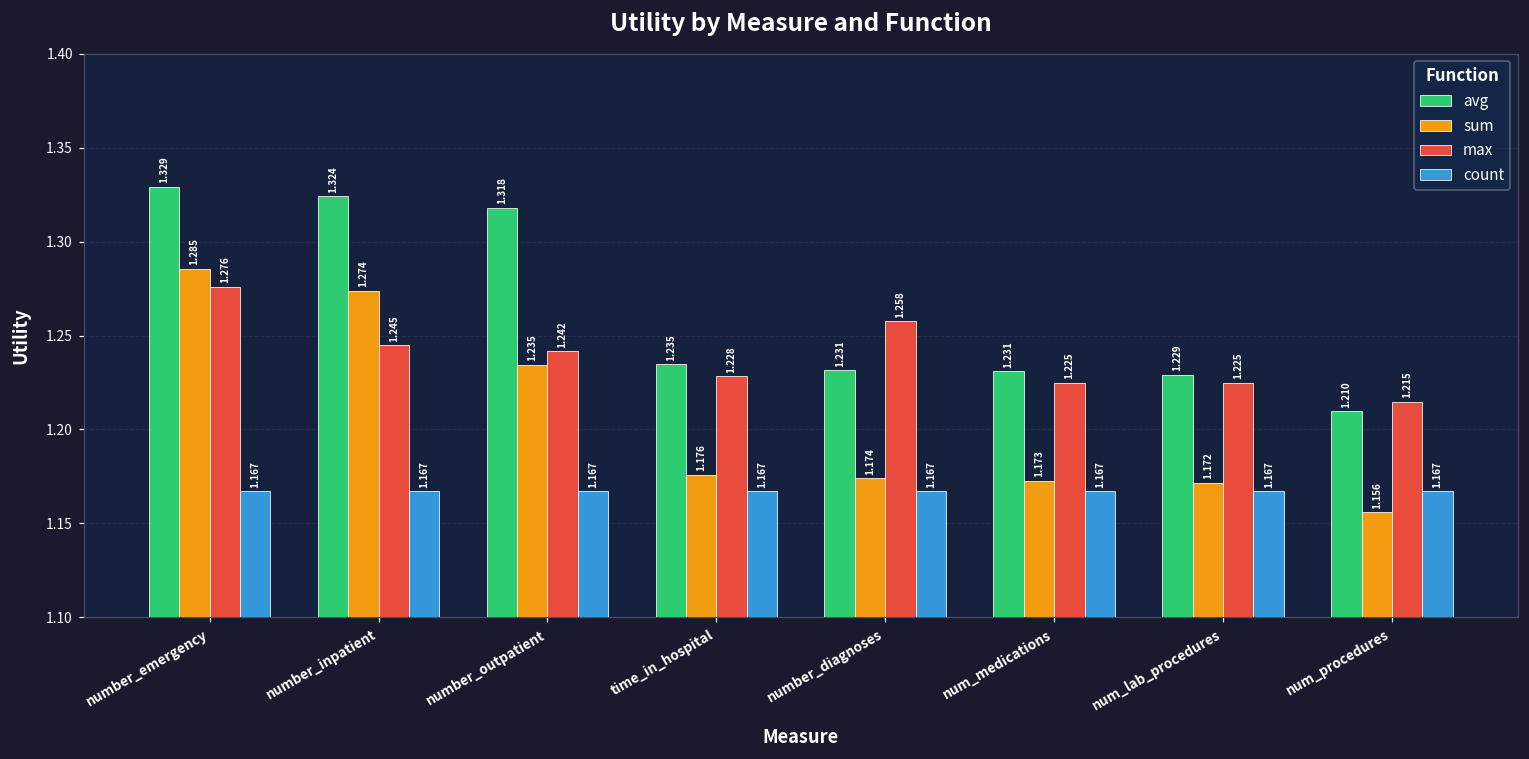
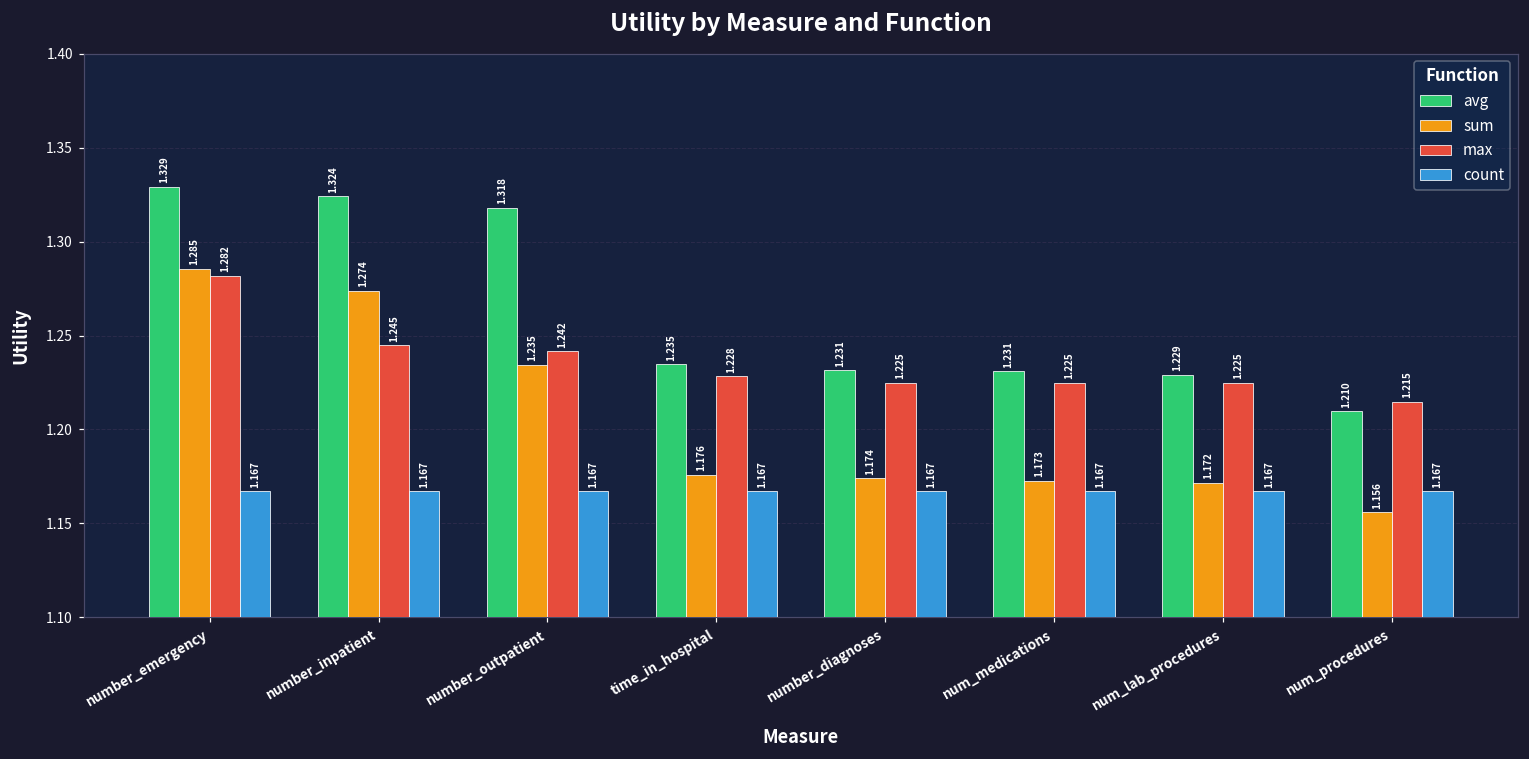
max, number_emergency: 1.276 -> 1.282
max, number_diagnoses: 1.258 -> 1.225
